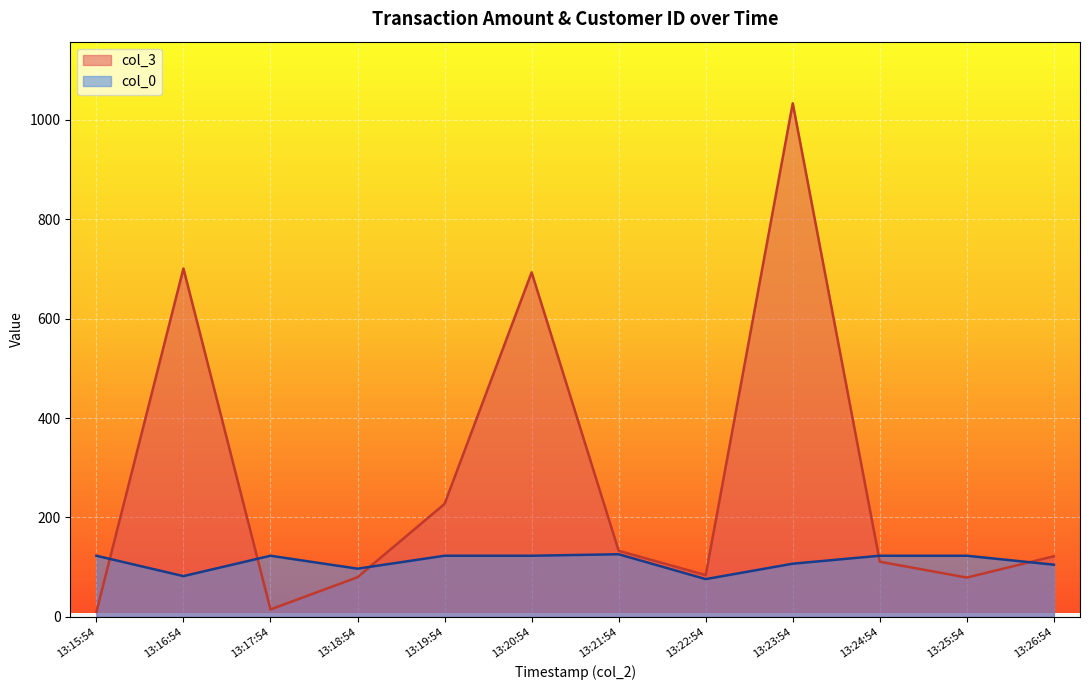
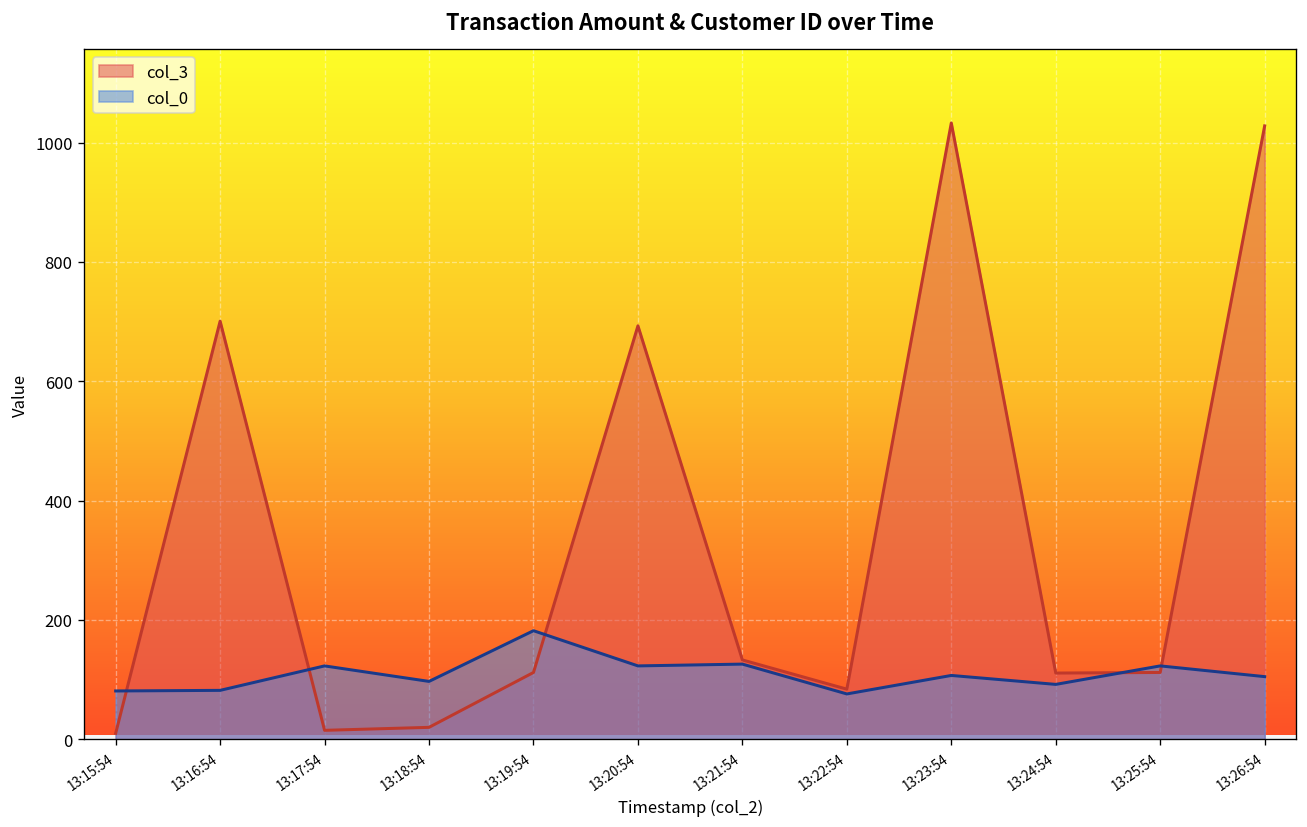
col_0, 13:15:54: 120 -> 80
col_3, 13:18:54: 80 -> 20
col_3, 13:19:54: 230 -> 110
col_0, 13:19:54: 120 -> 180
col_0, 13:24:54: 120 -> 90
col_3, 13:25:54: 80 -> 110
col_3, 13:26:54: 120 -> 1030
